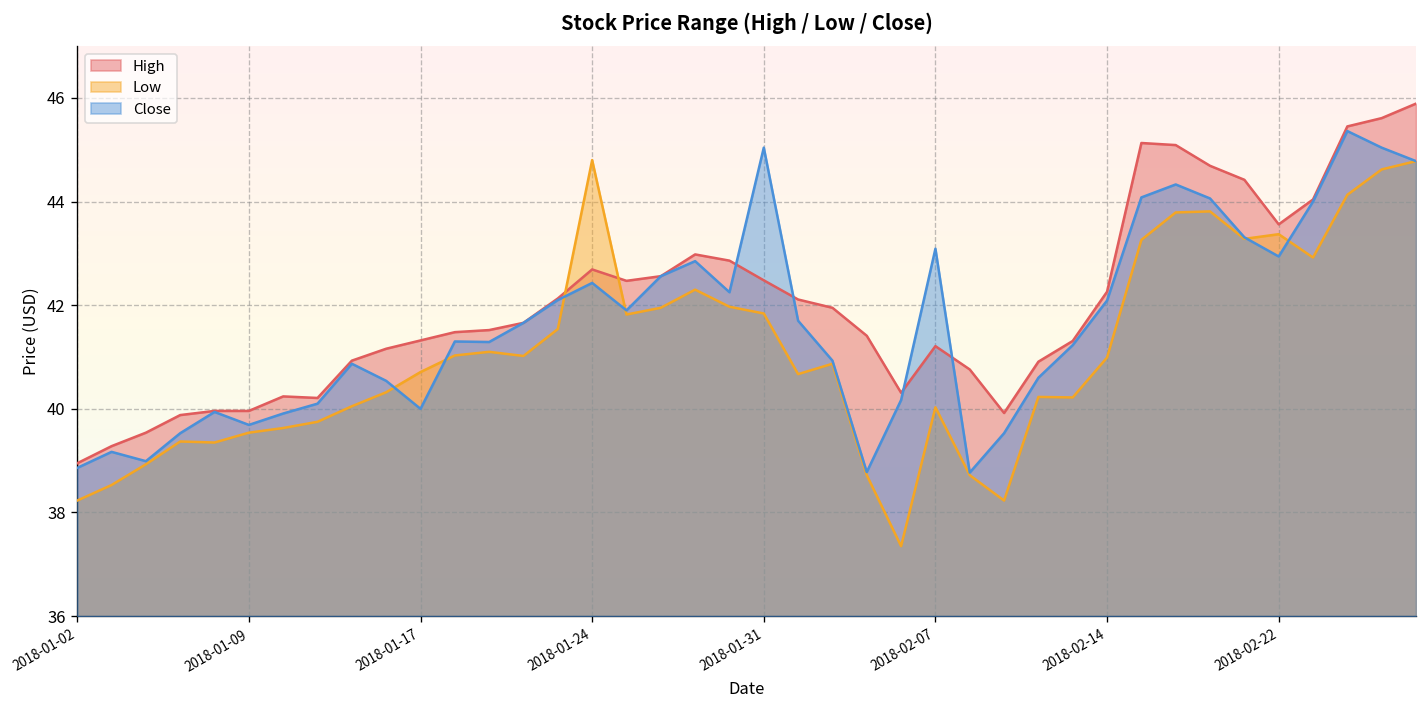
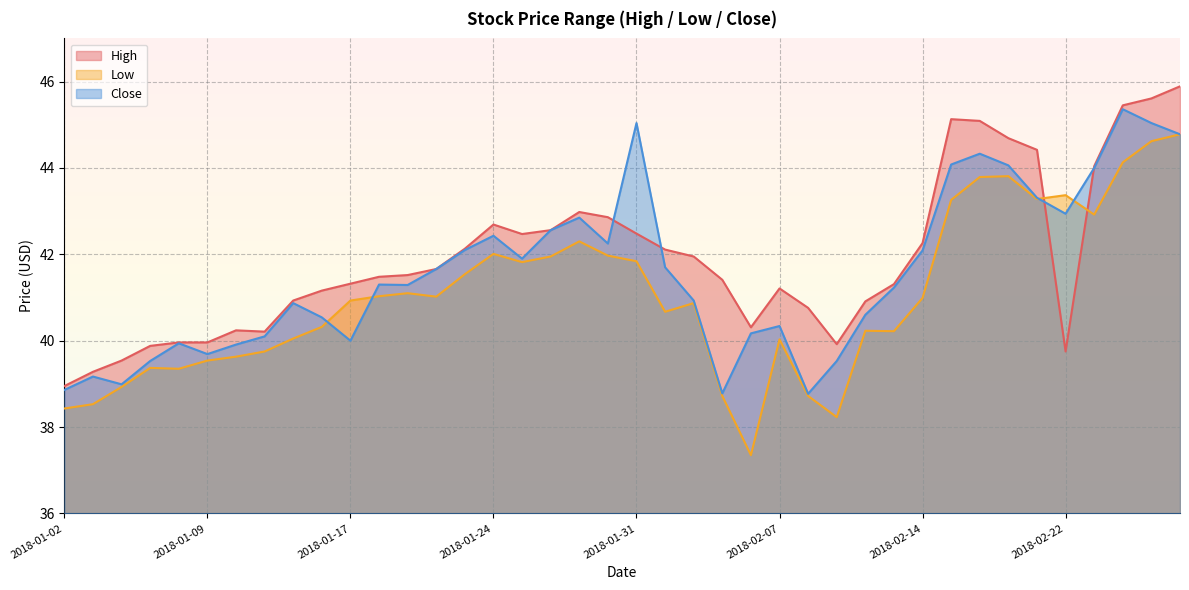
Low, 2018-01-02: 38.2 -> 38.4
Low, 2018-01-17: 40.7 -> 40.9
Low, 2018-01-24: 44.8 -> 42.0
Close, 2018-02-07: 43.1 -> 40.3
High, 2018-02-22: 43.6 -> 39.8
